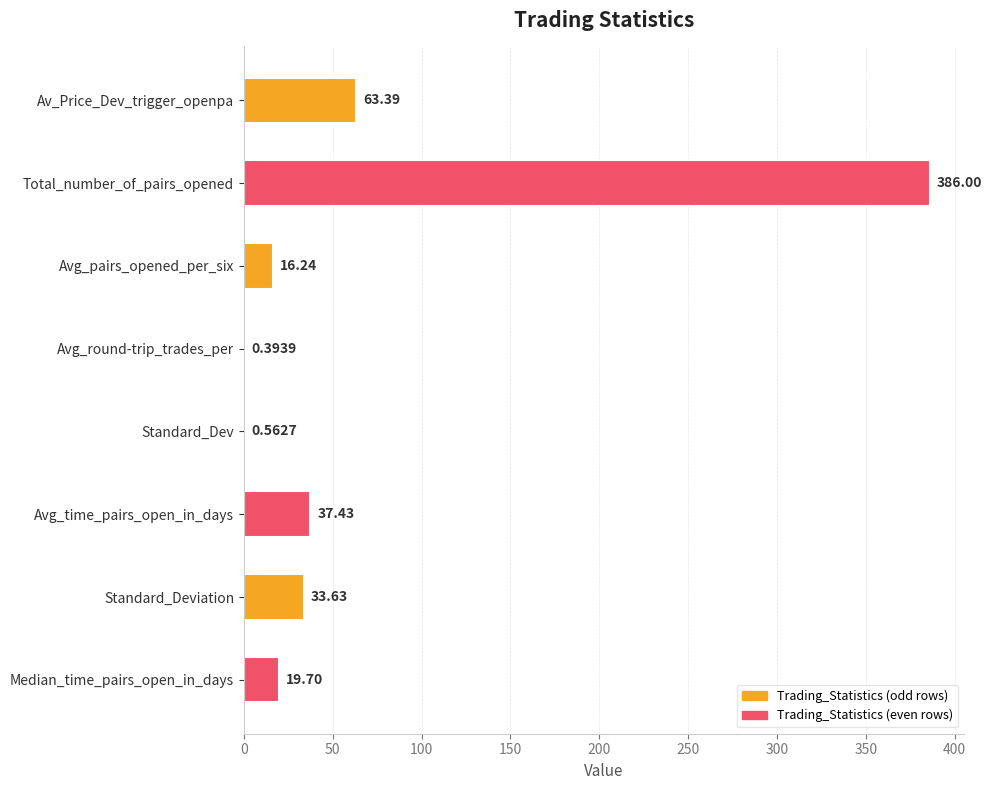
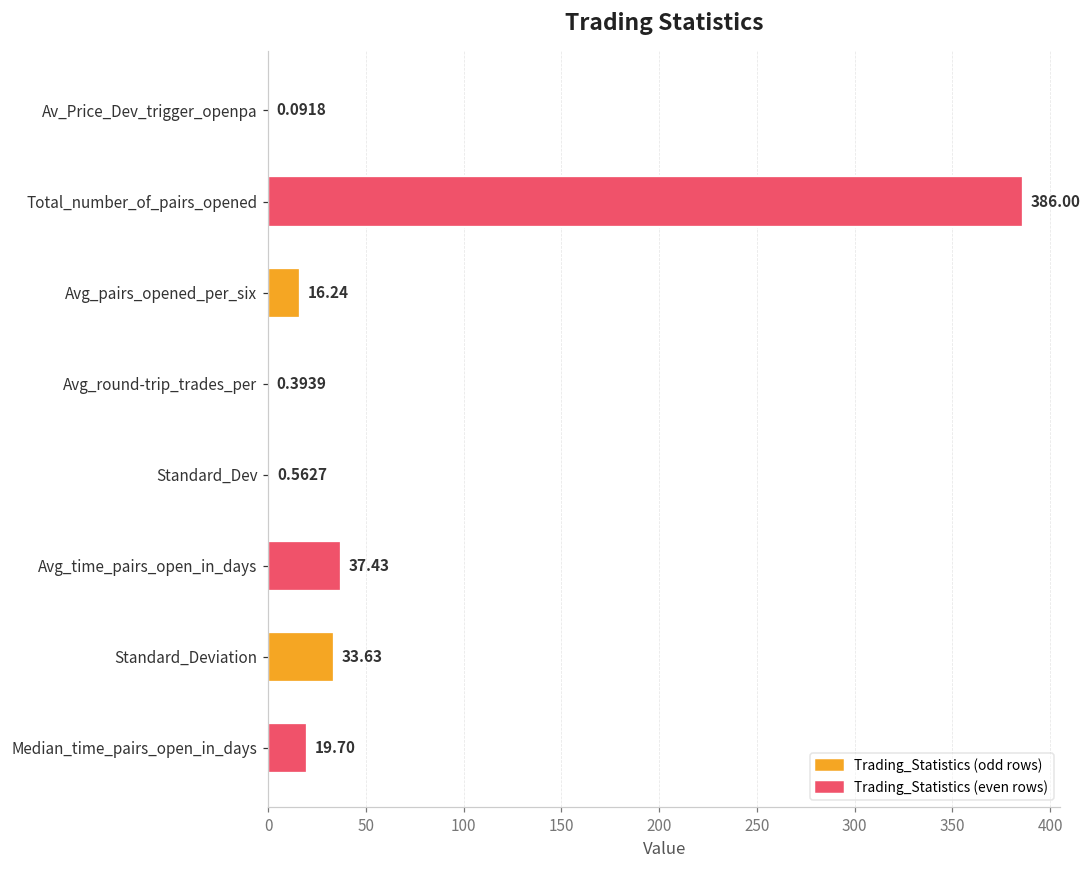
Av_Price_Dev_trigger_openpa: 63.39 -> 0.0918
